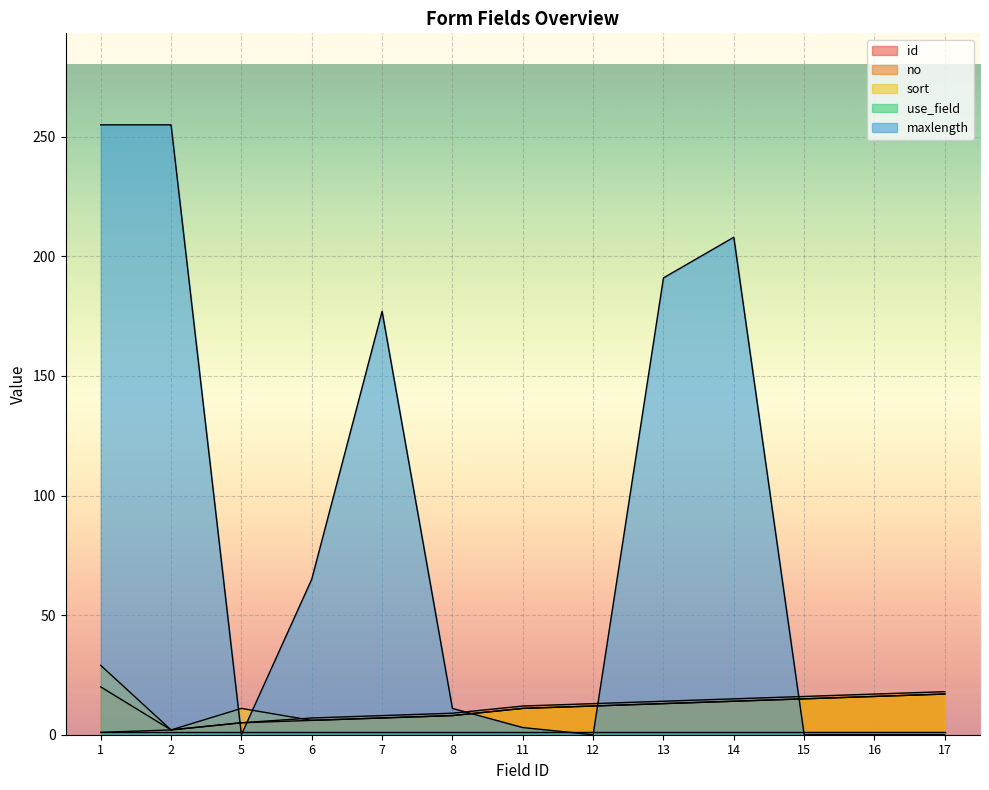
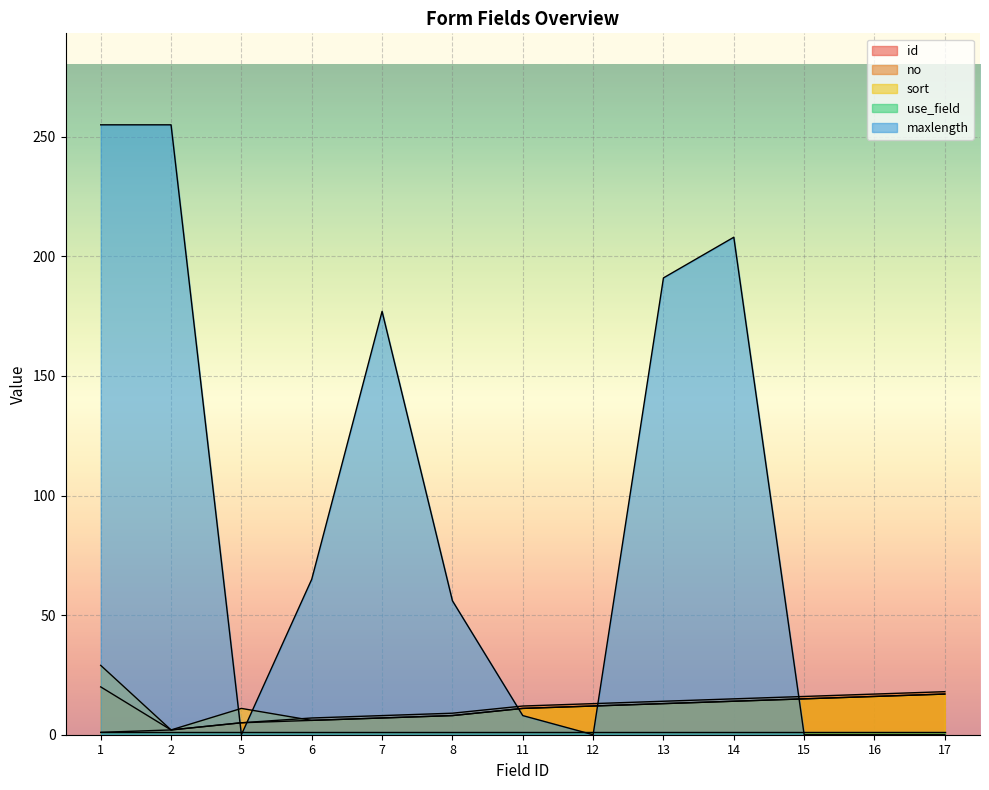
maxlength, 8: 11 -> 56
maxlength, 11: 3 -> 8
